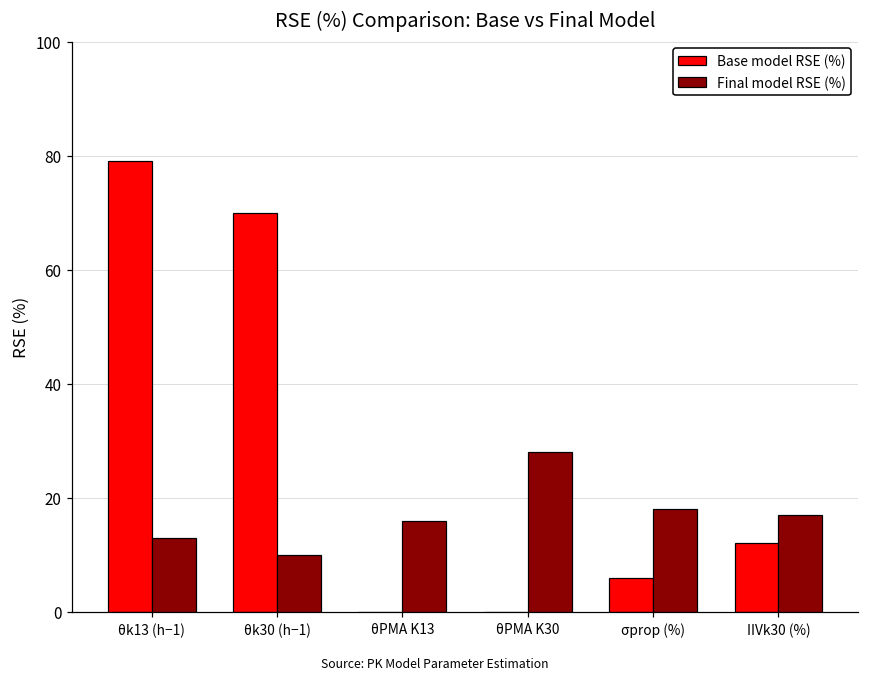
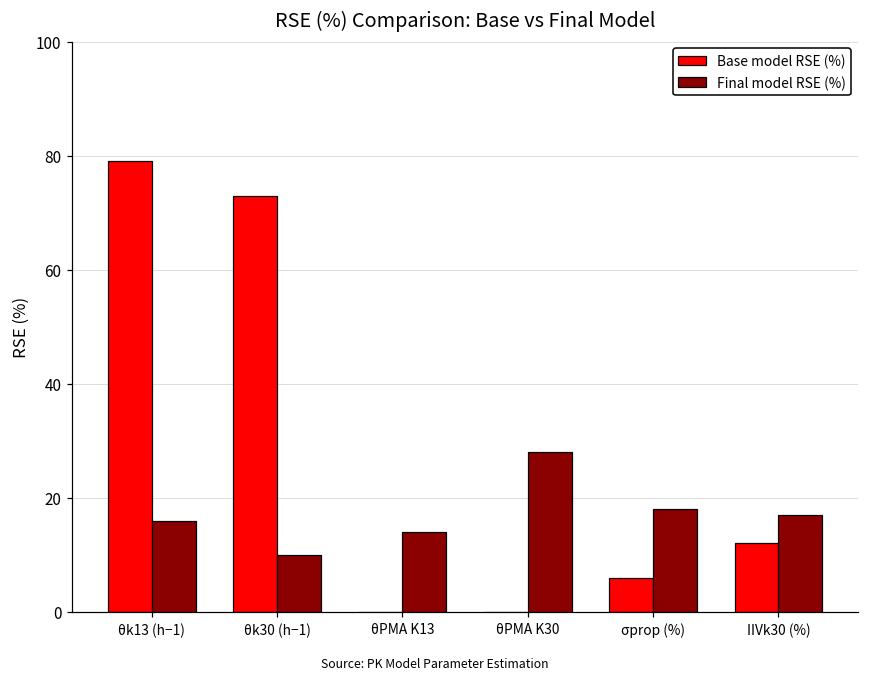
Final model RSE (%), θk13 (h−1): 13 -> 16
Base model RSE (%), θk30 (h−1): 70 -> 73
Final model RSE (%), θPMA K13: 16 -> 14
